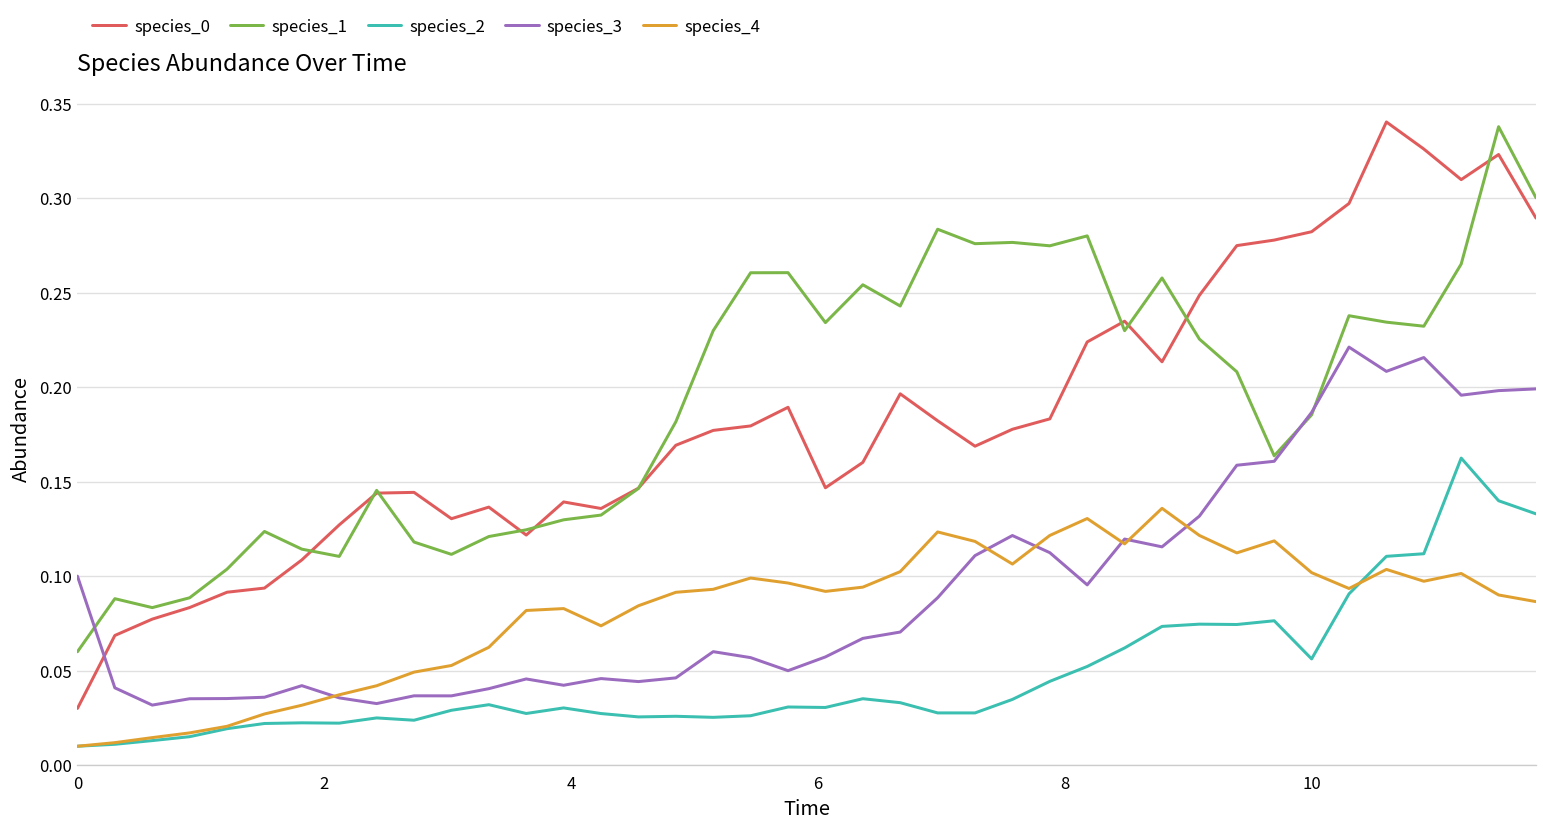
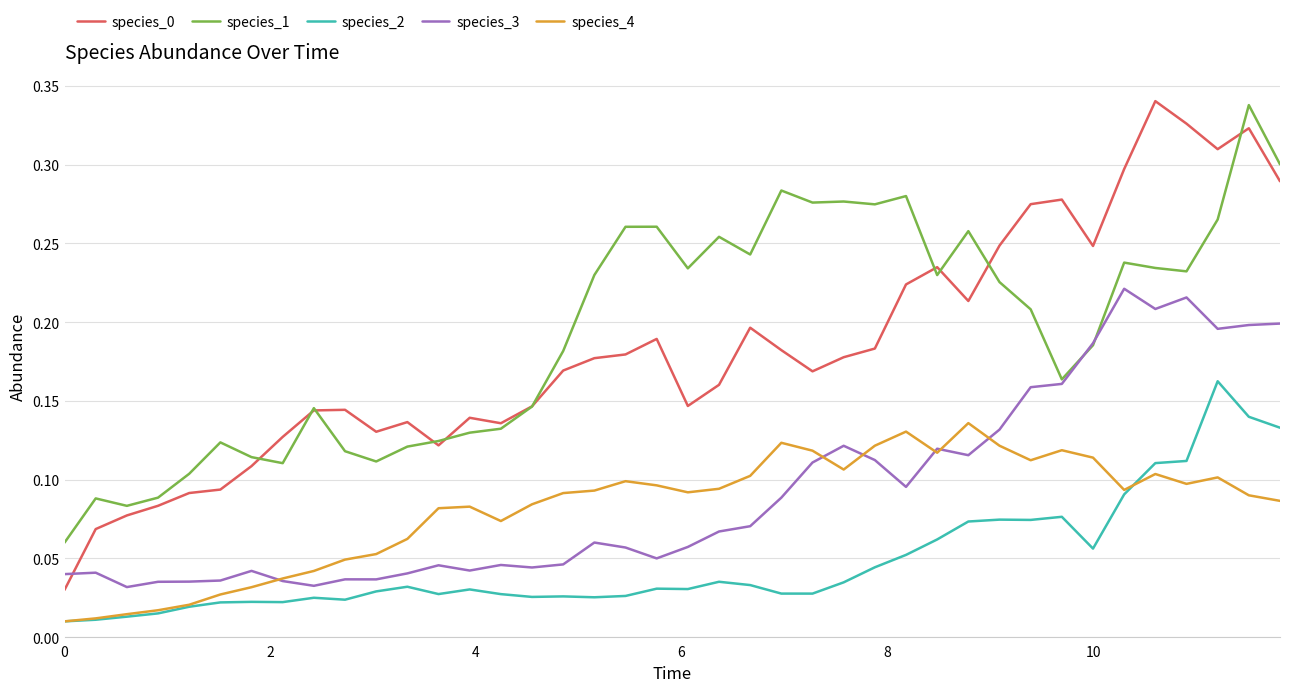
species_3, 0: 0.10 -> 0.04
species_0, 10: 0.282 -> 0.248
species_4, 10: 0.102 -> 0.114
